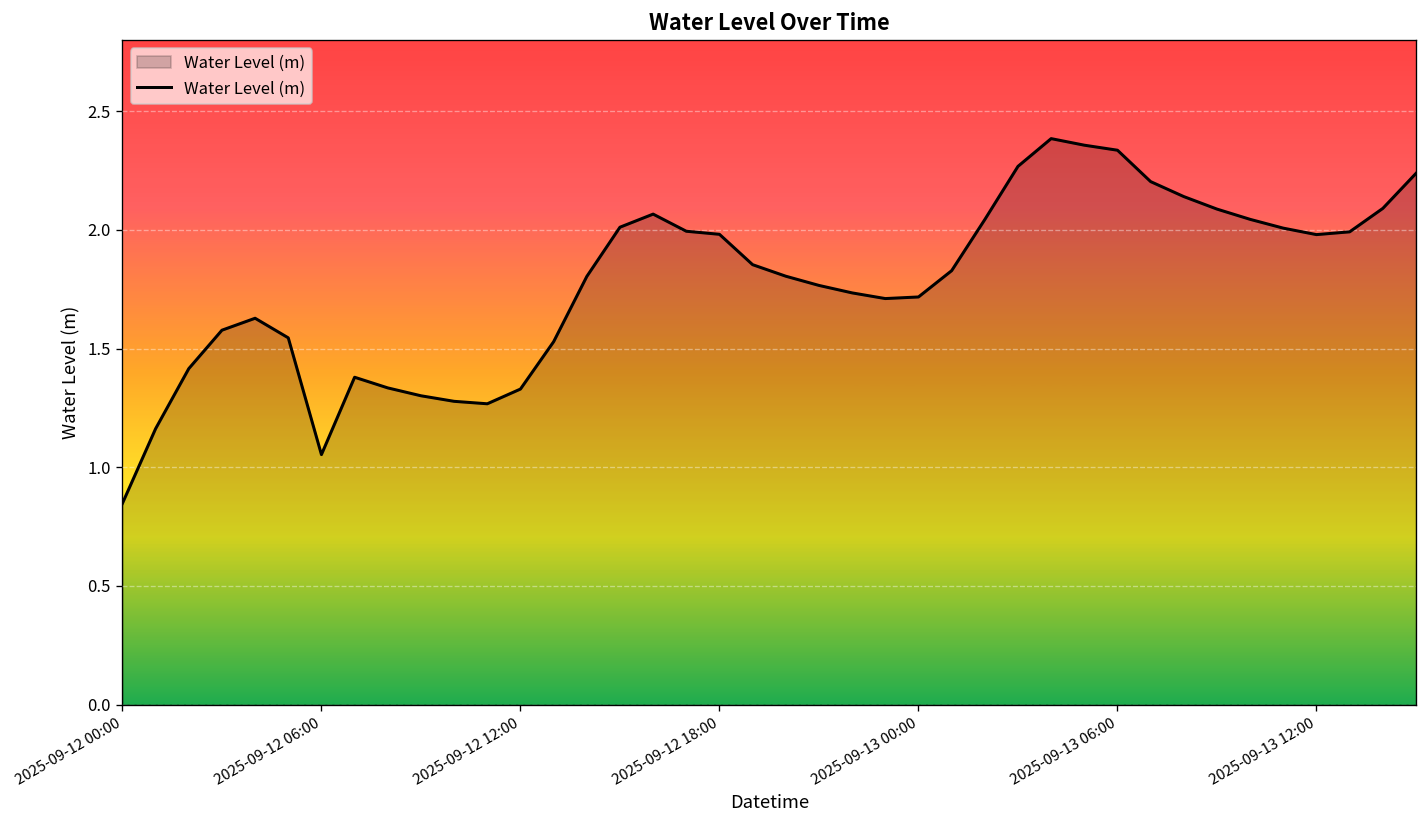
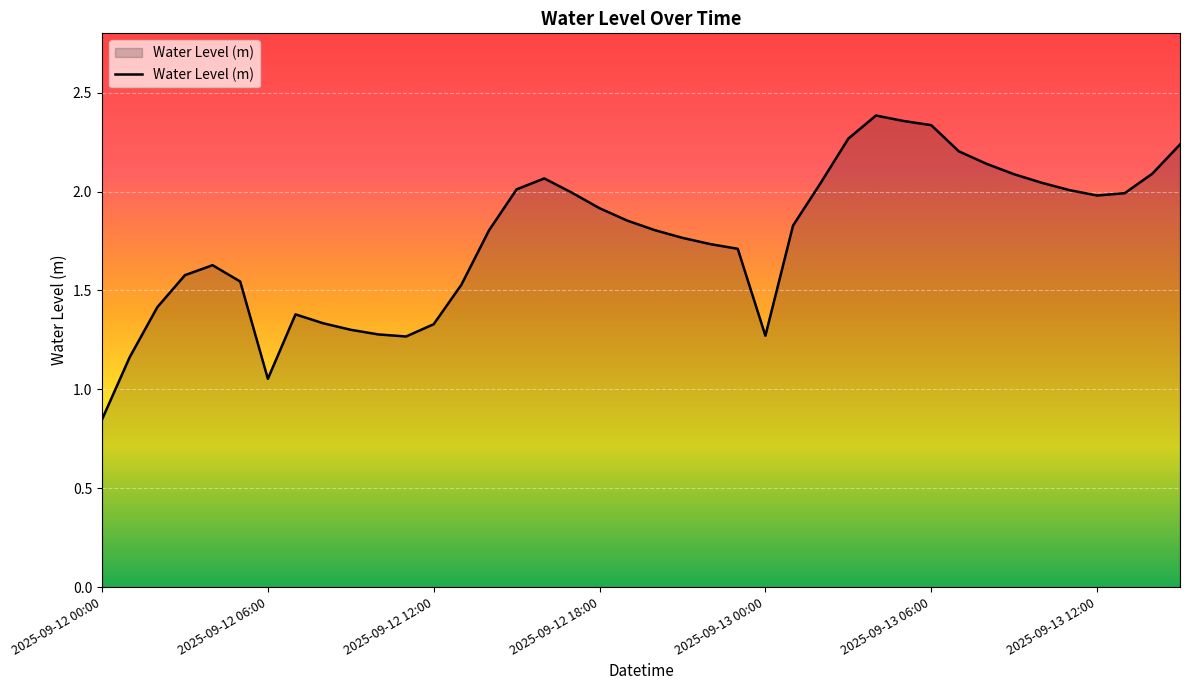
2025-09-12 18:00: 1.98 -> 1.92
2025-09-13 00:00: 1.72 -> 1.27
